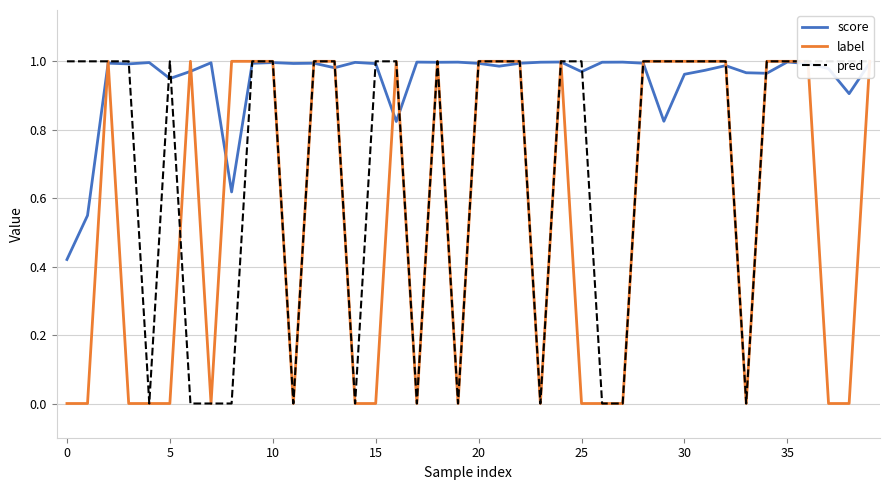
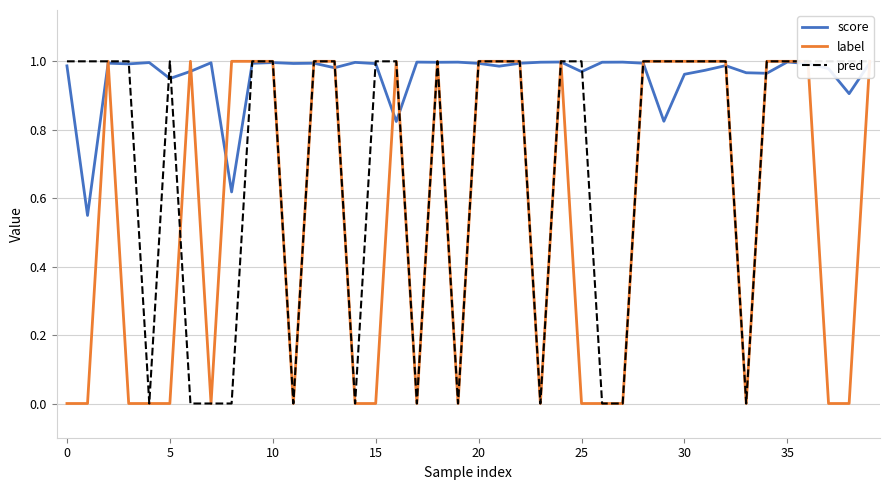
score, 0: 0.42 -> 0.99
